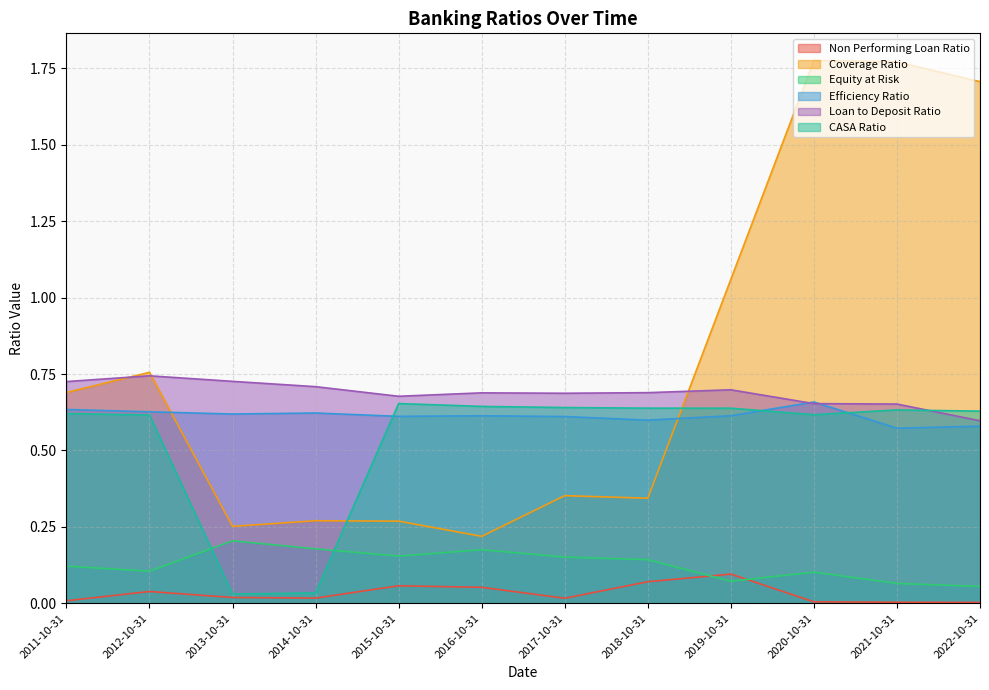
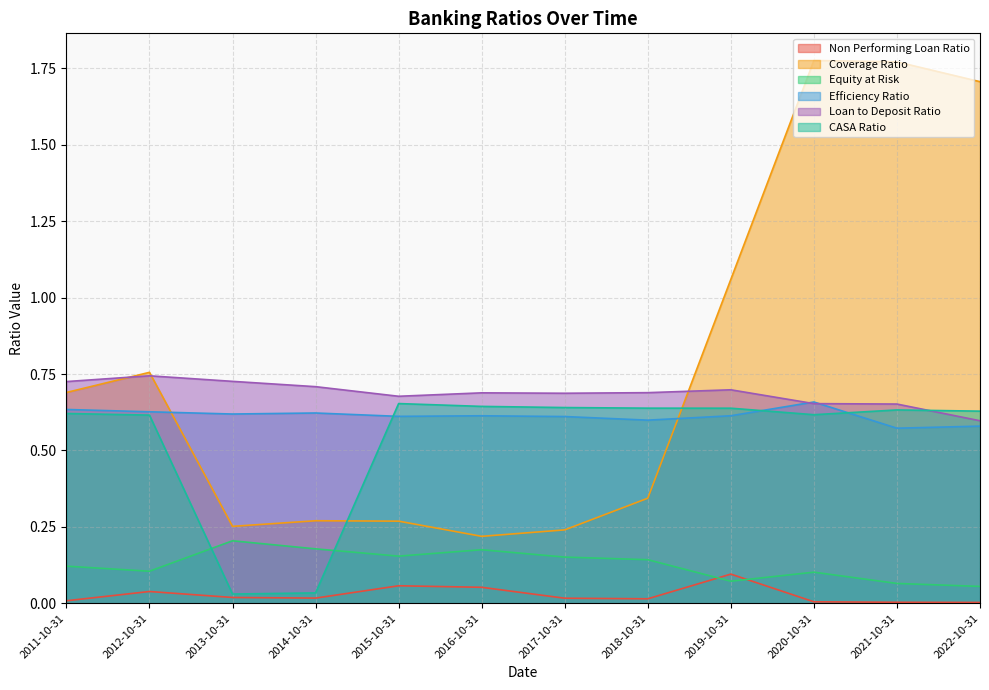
Coverage Ratio, 2017-10-31: 0.35 -> 0.24
Non Performing Loan Ratio, 2018-10-31: 0.07 -> 0.01
